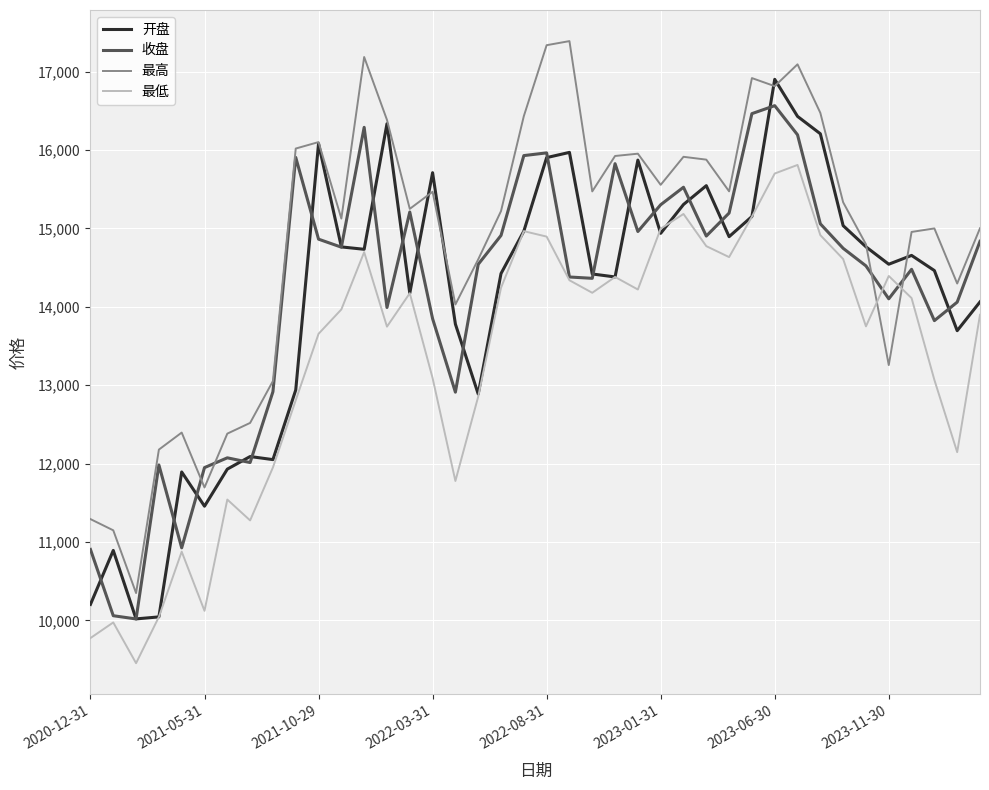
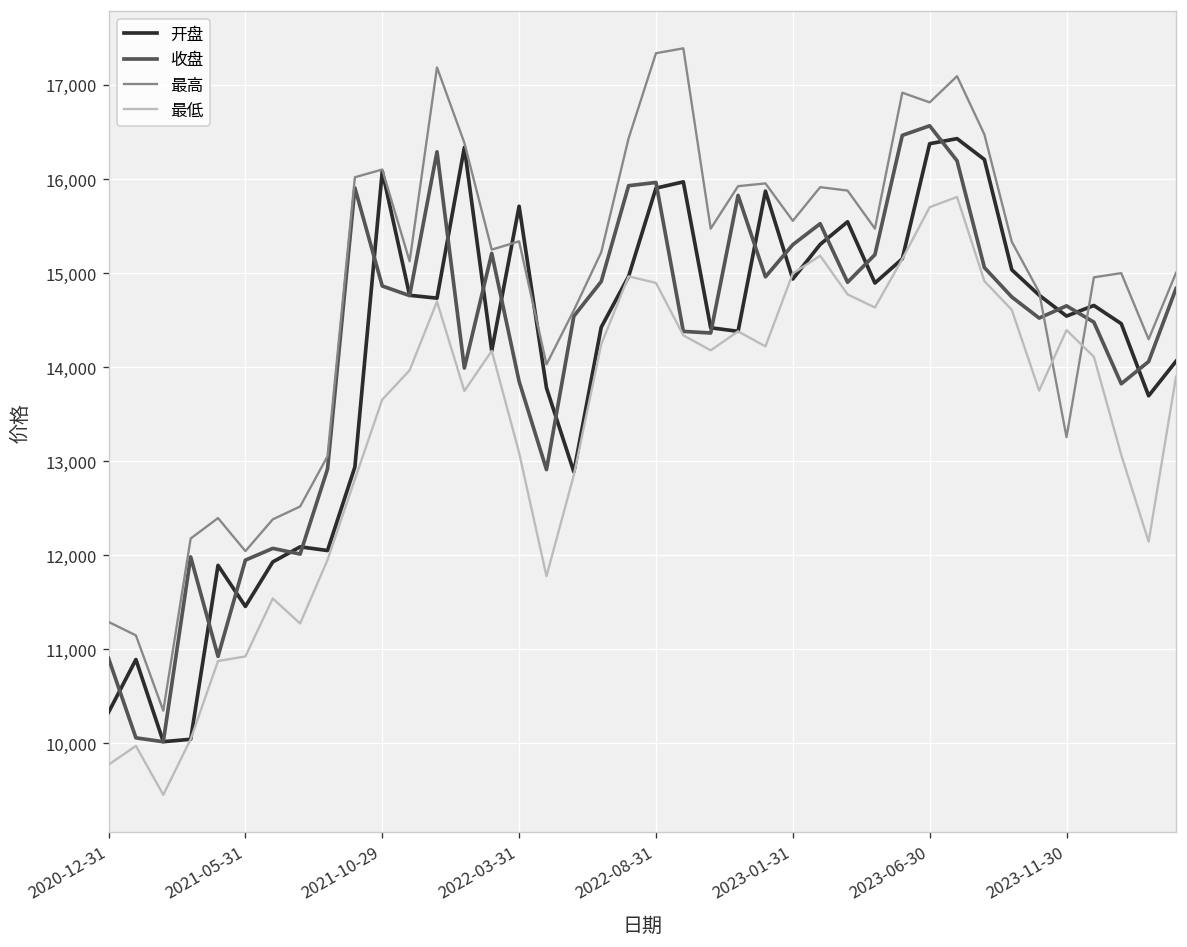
开盘, 2020-12-31: 10,200 -> 10,300
最高, 2021-05-31: 11,700 -> 12,000
最低, 2021-05-31: 10,100 -> 10,900
最高, 2022-03-31: 15,500 -> 15,300
开盘, 2023-06-30: 16,900 -> 16,400
收盘, 2023-11-30: 14,100 -> 14,700
